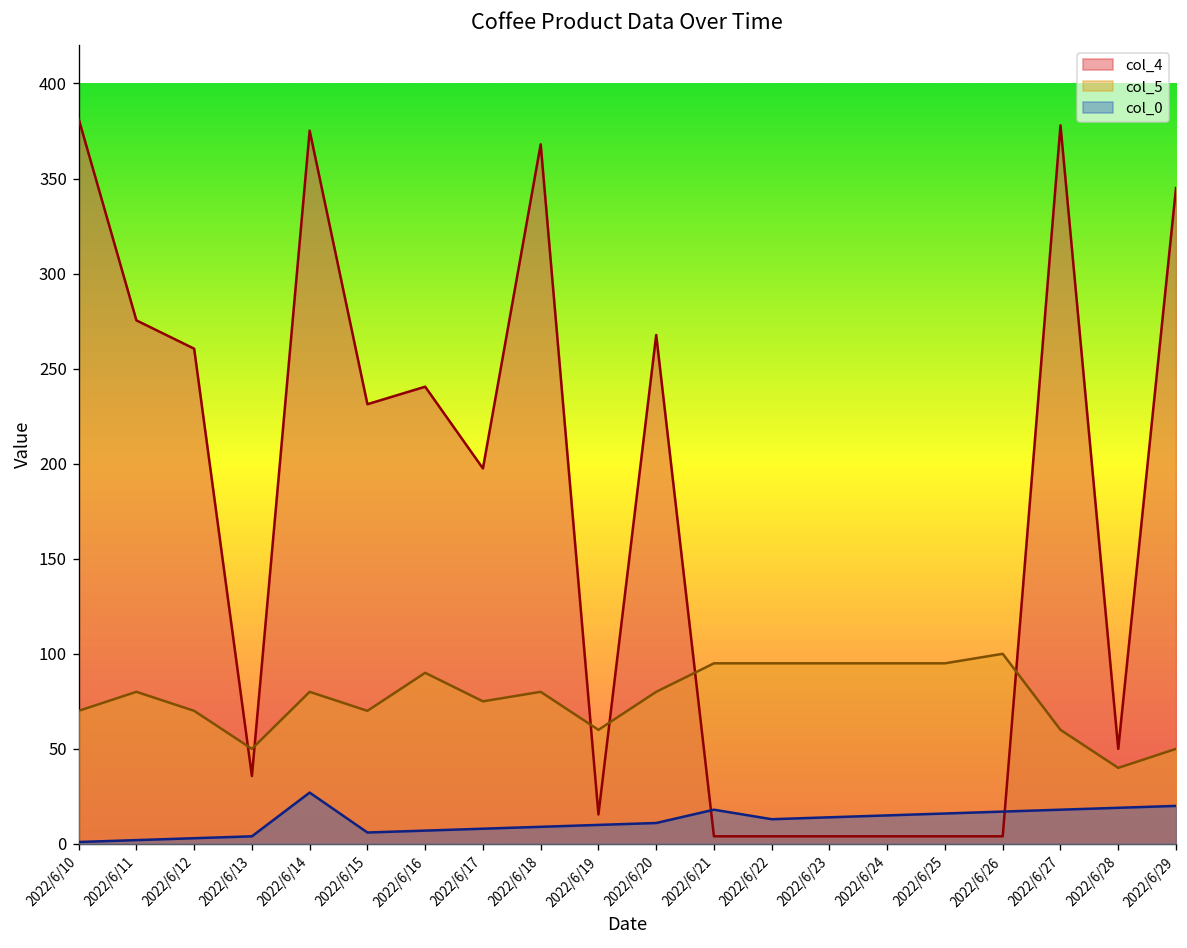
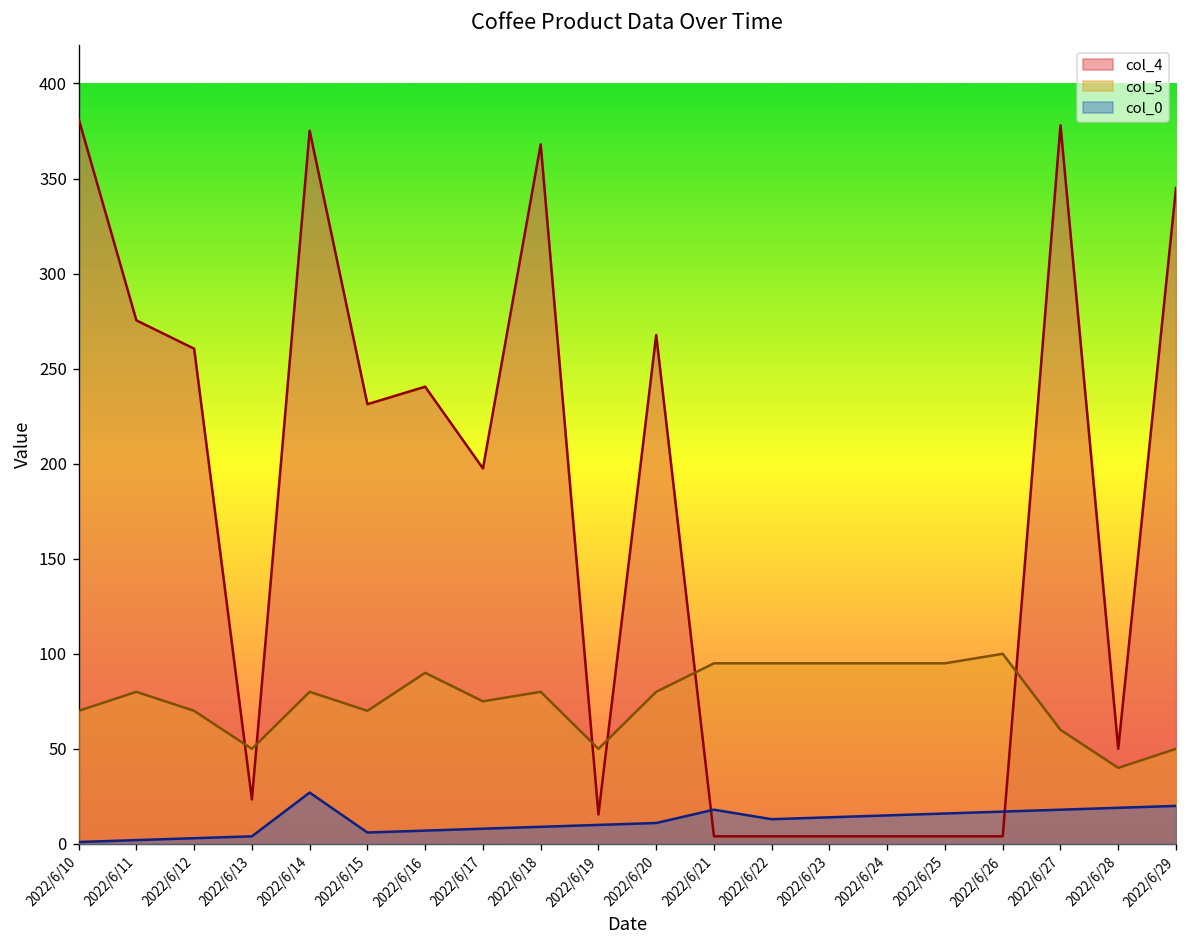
col_4, 2022/6/13: 36 -> 23
col_5, 2022/6/19: 60 -> 50
